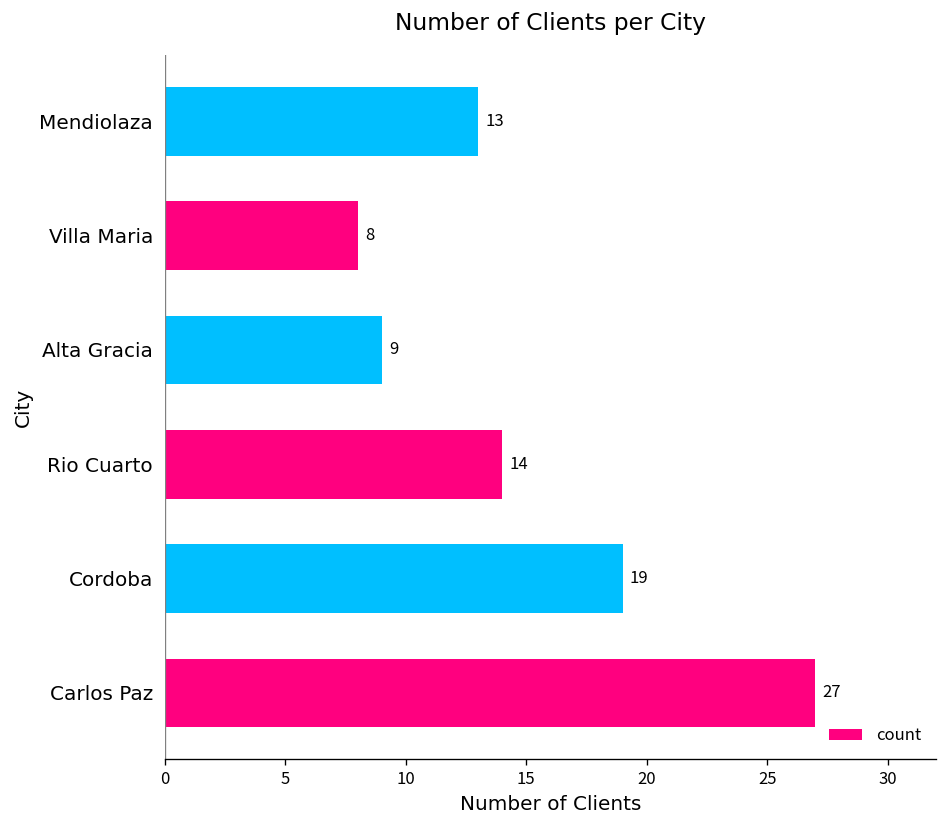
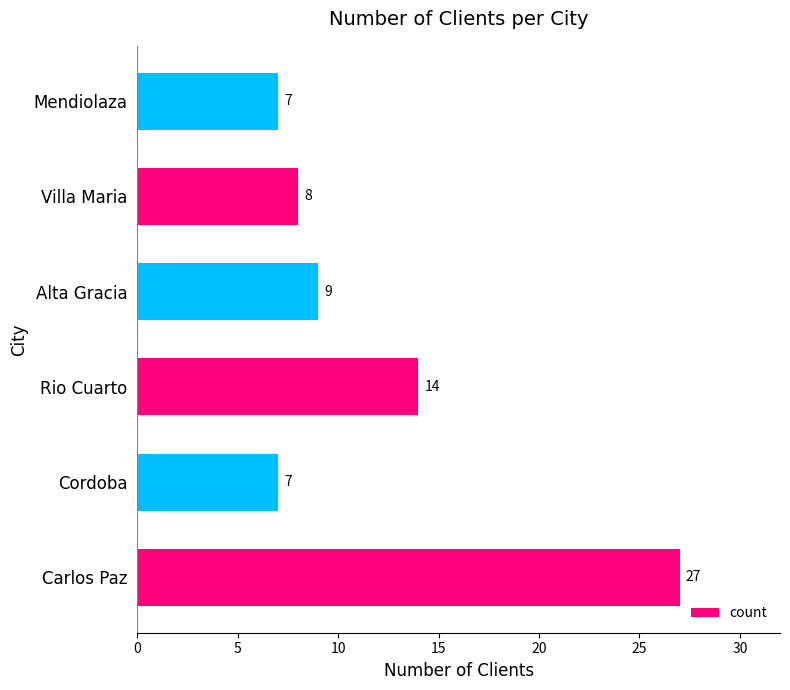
Mendiolaza: 13 -> 7
Cordoba: 19 -> 7
